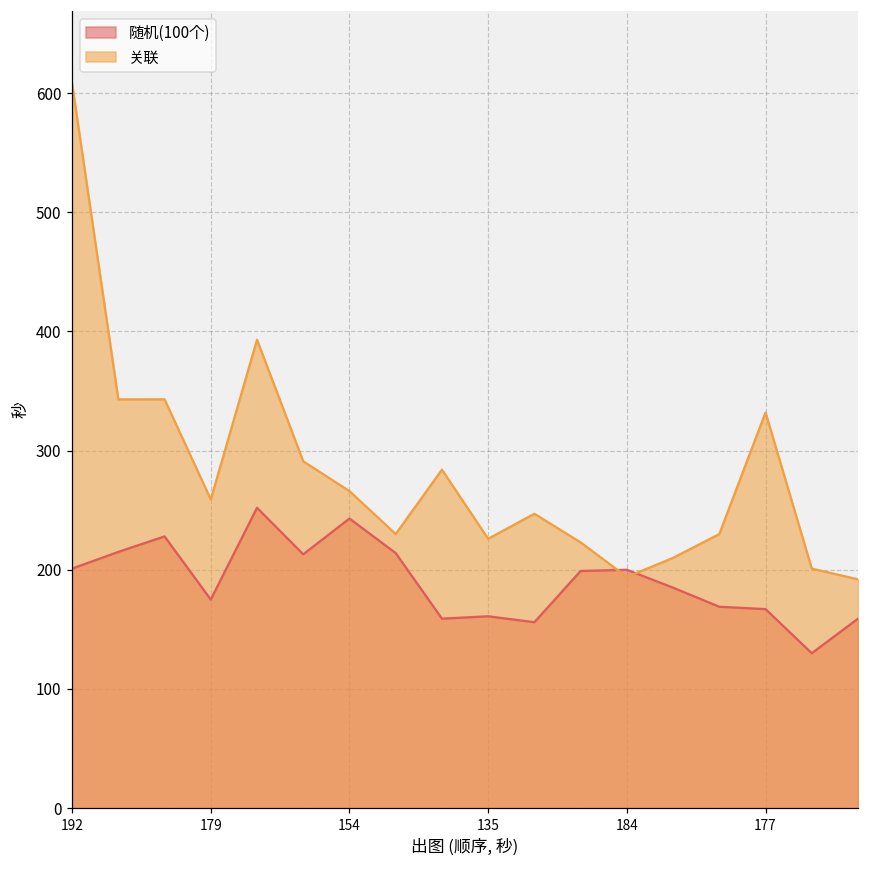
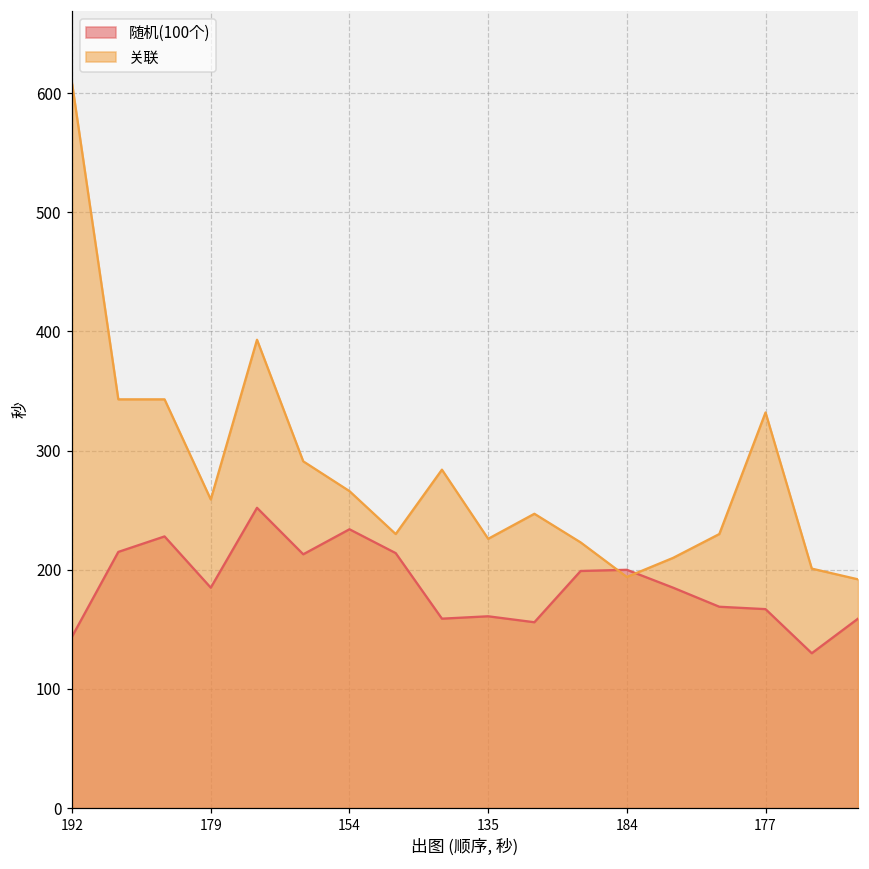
随机(100个), 192: 201 -> 144
随机(100个), 179: 175 -> 185
随机(100个), 154: 243 -> 234
